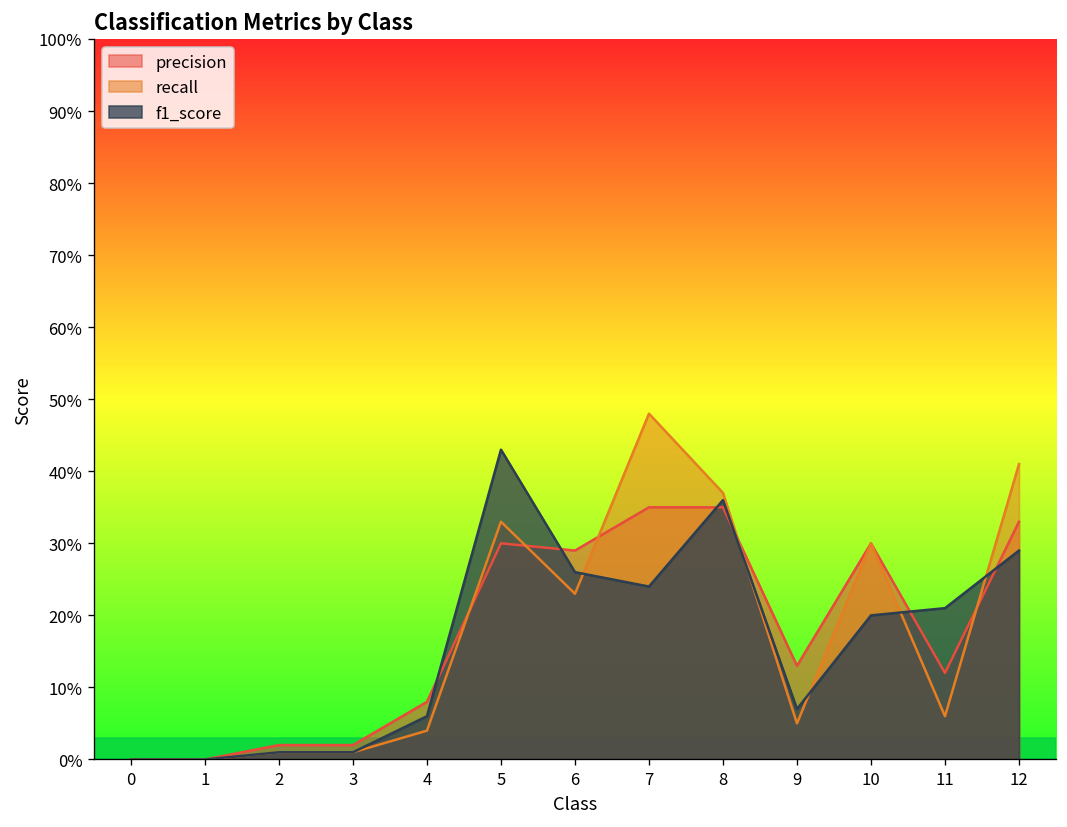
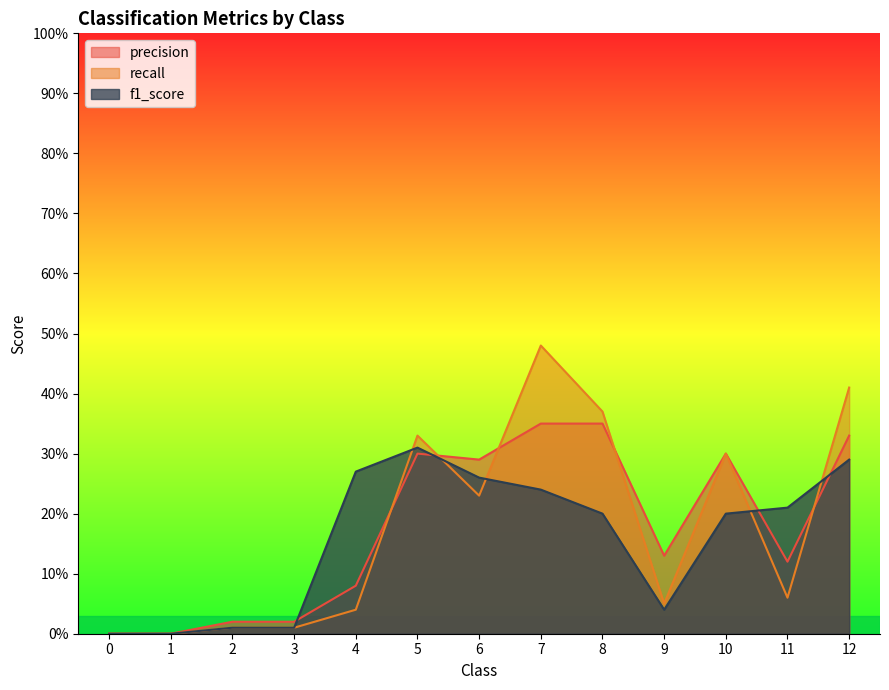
f1_score, 4: 6% -> 27%
f1_score, 5: 43% -> 31%
f1_score, 8: 36% -> 20%
f1_score, 9: 7% -> 4%
